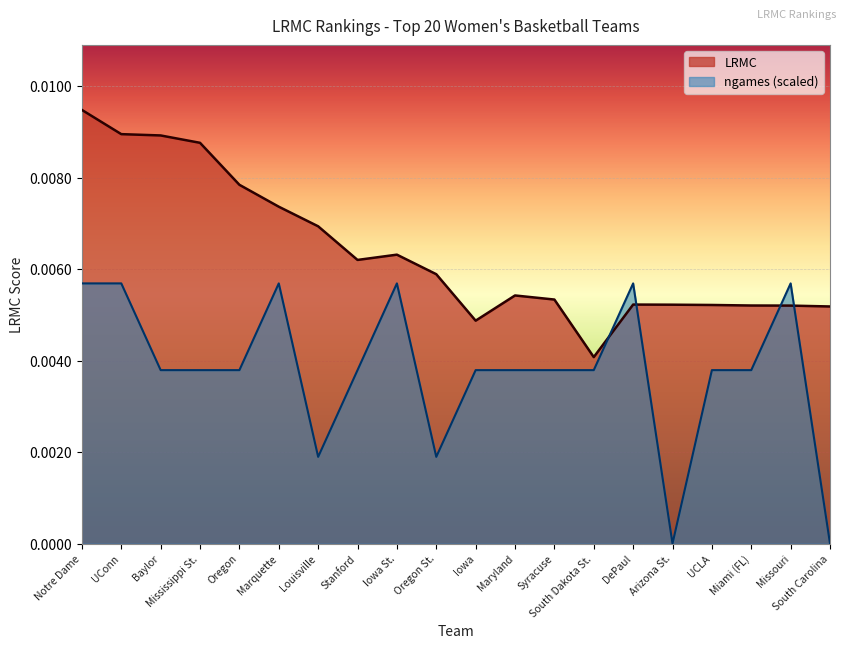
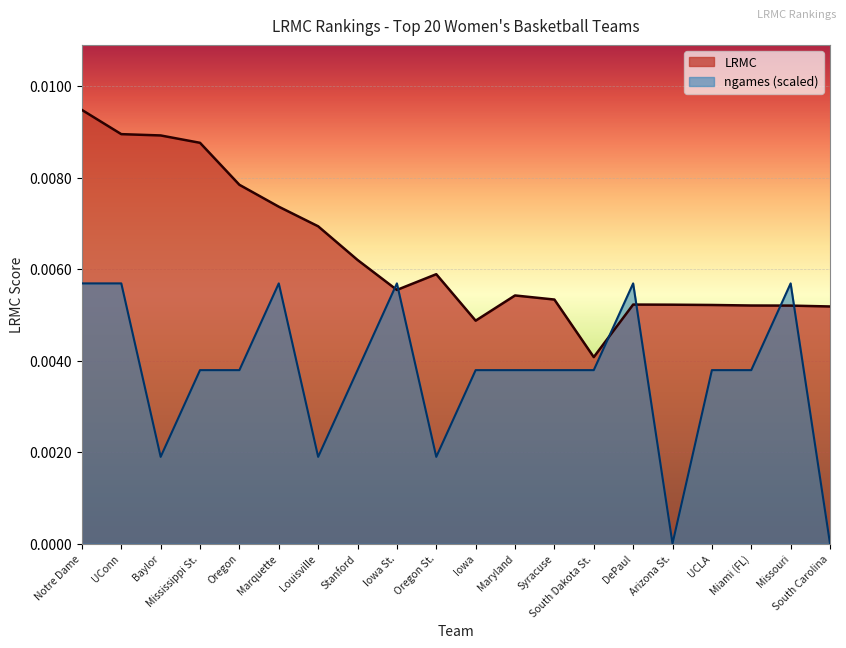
ngames (scaled), Baylor: 0.0038 -> 0.0019
LRMC, Iowa St.: 0.0063 -> 0.0055
